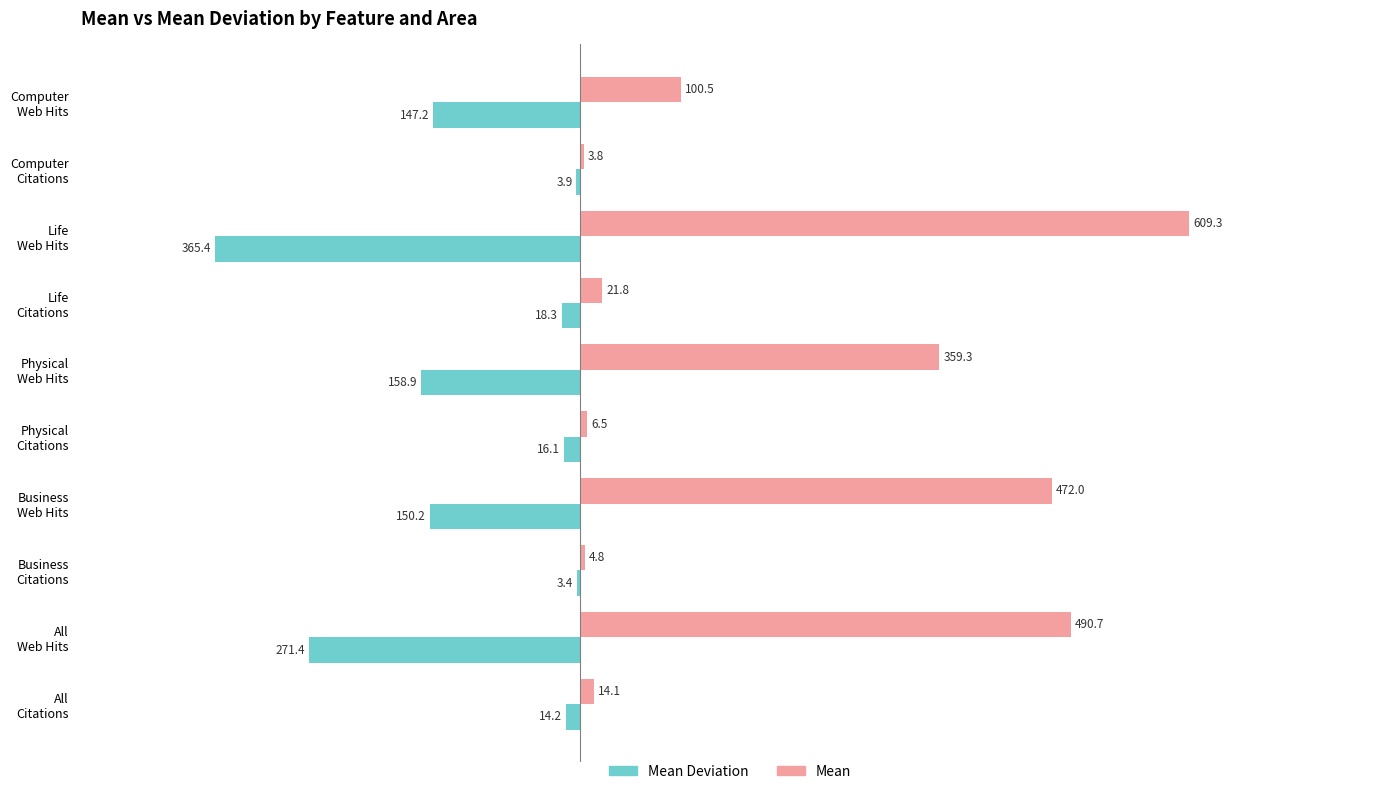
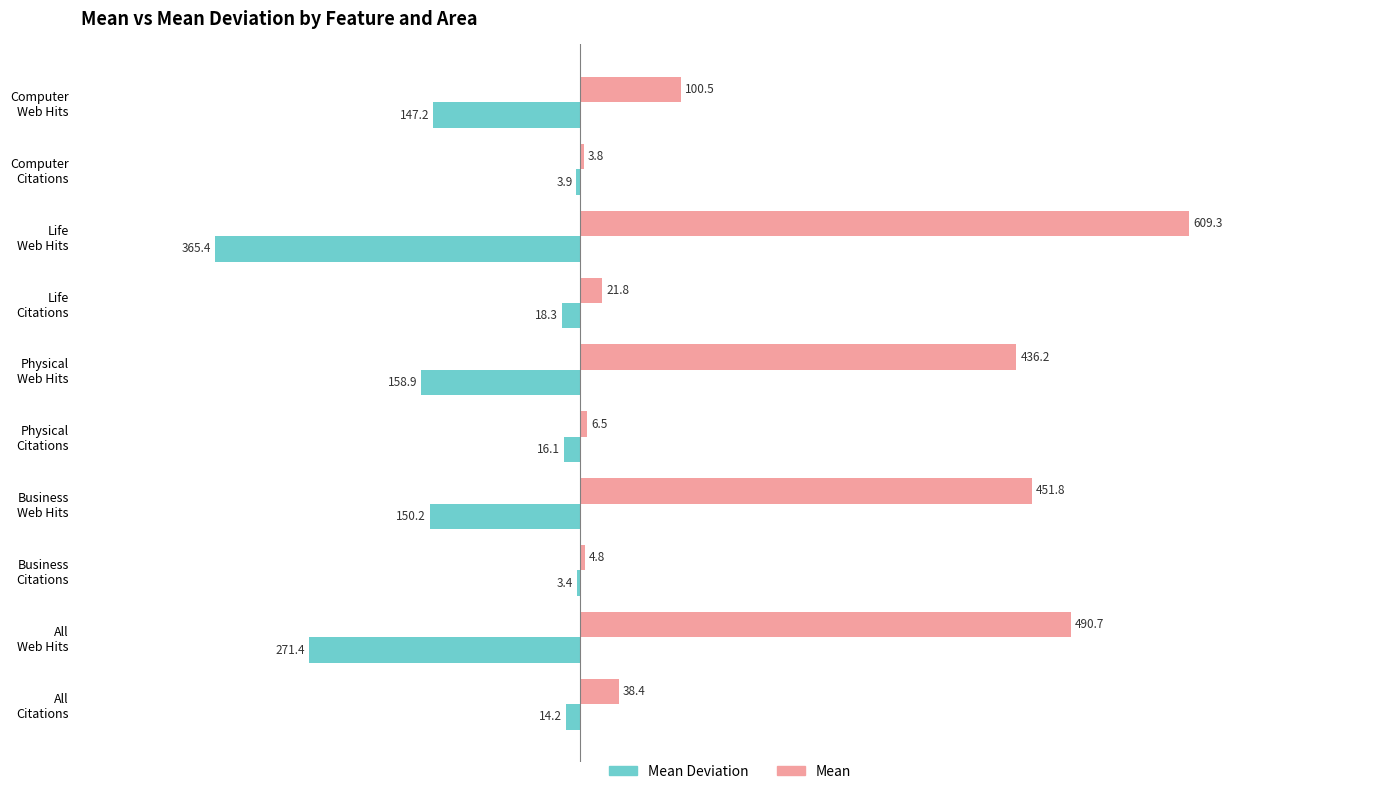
Mean, Physical Web Hits: 359.3 -> 436.2
Mean, Business Web Hits: 472.0 -> 451.8
Mean, All Citations: 14.1 -> 38.4
